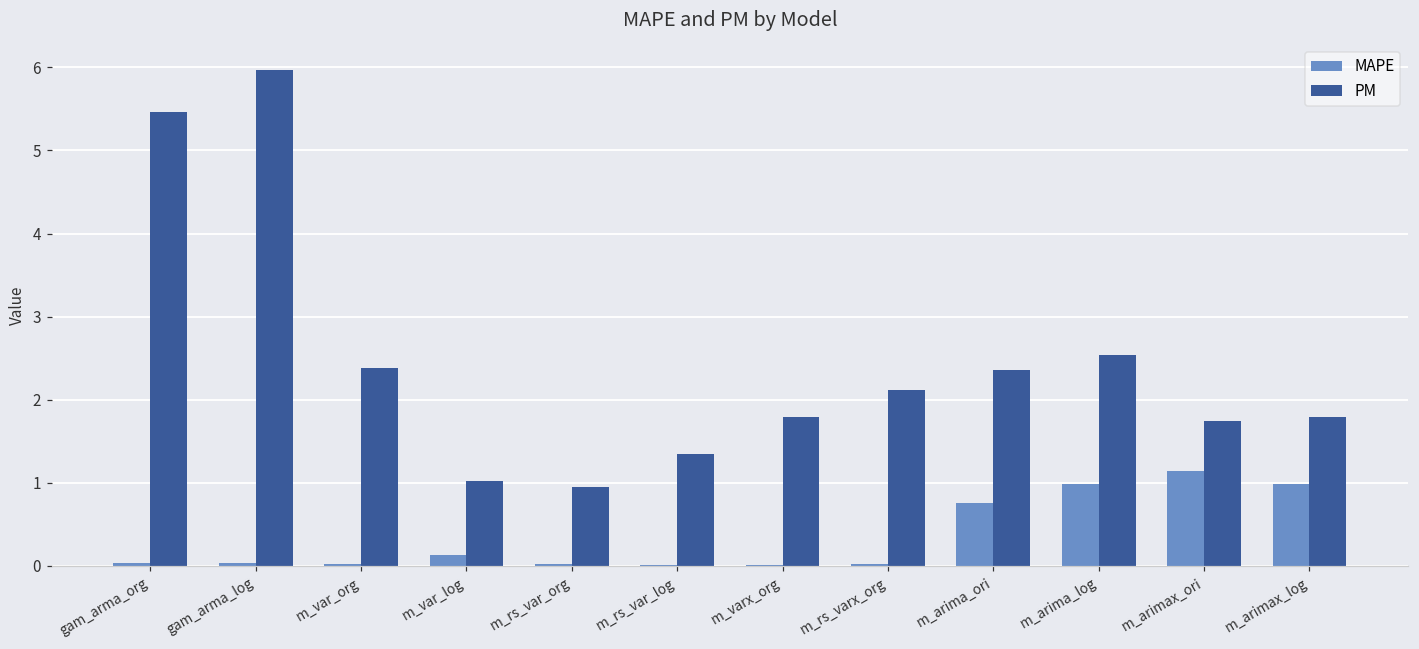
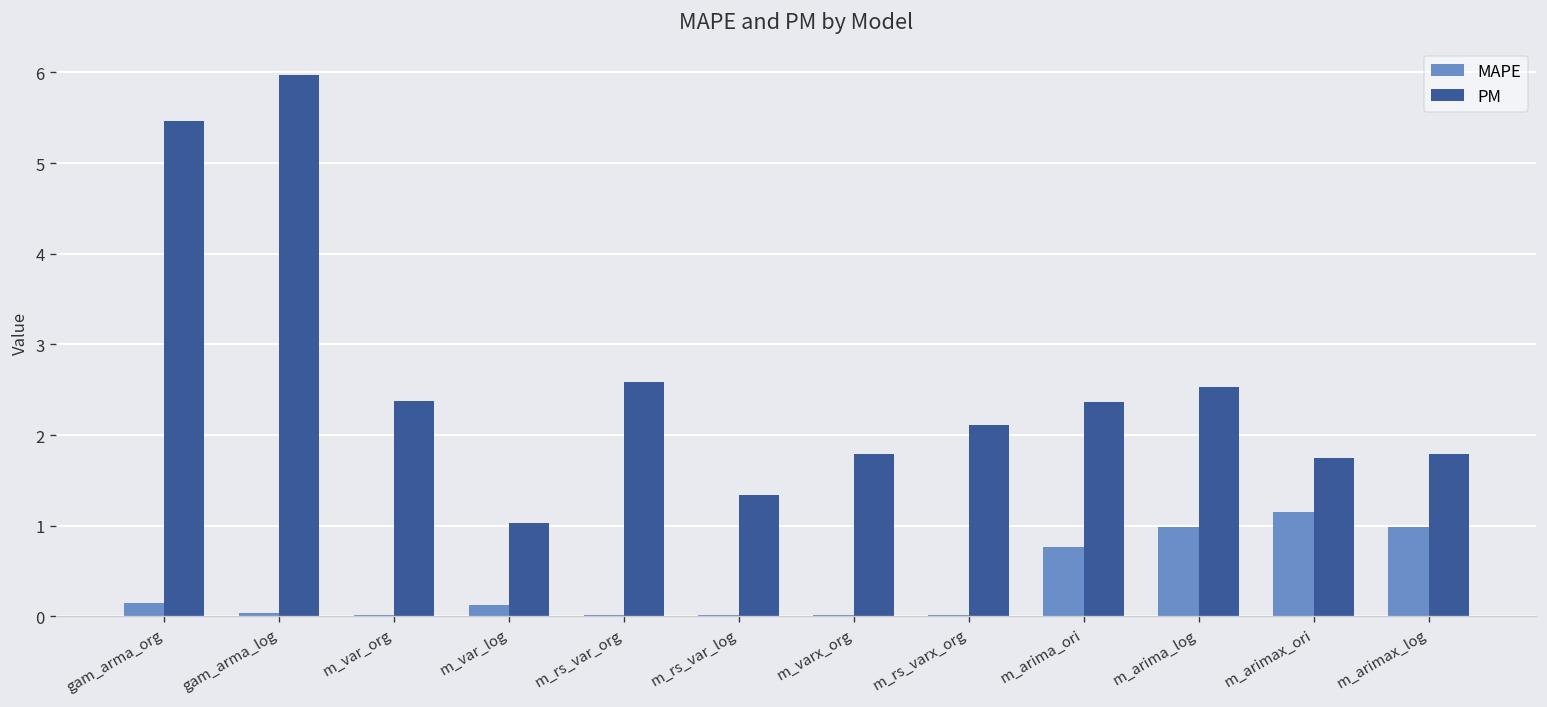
MAPE, gam_arma_org: 0.0 -> 0.2
PM, m_rs_var_org: 1.0 -> 2.6
